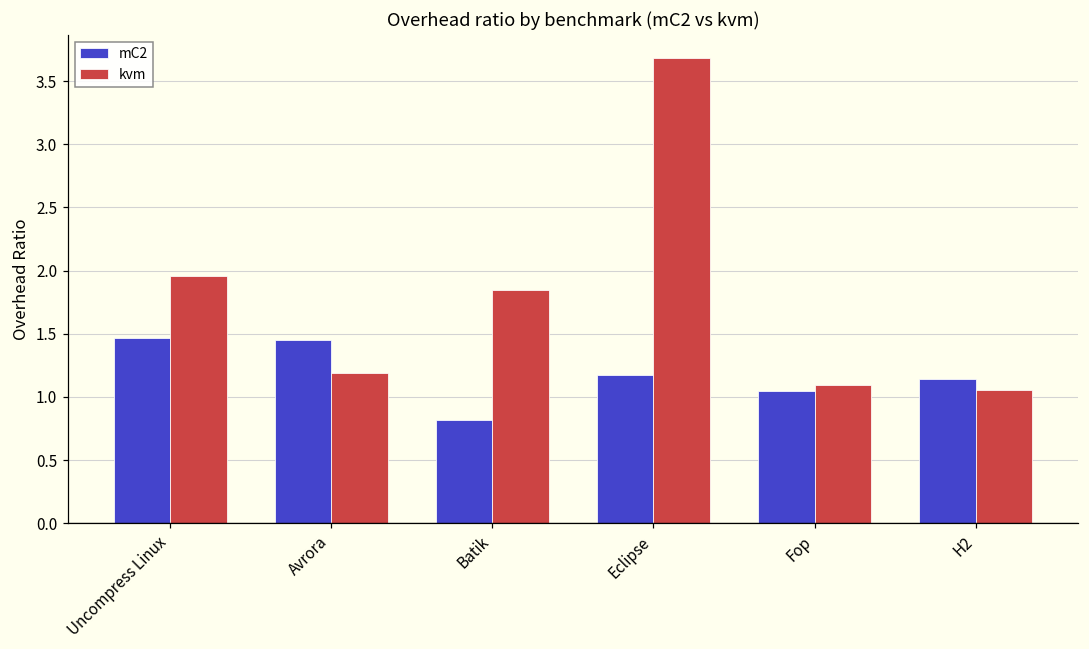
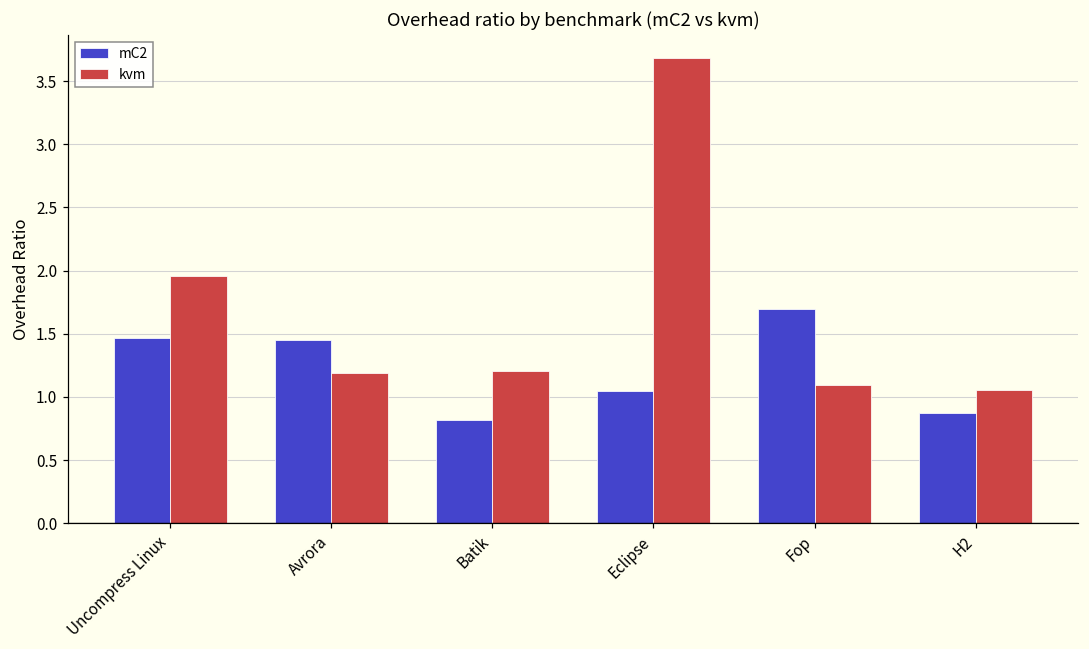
kvm, Batik: 1.84 -> 1.20
mC2, Eclipse: 1.17 -> 1.05
mC2, Fop: 1.05 -> 1.70
mC2, H2: 1.14 -> 0.87
